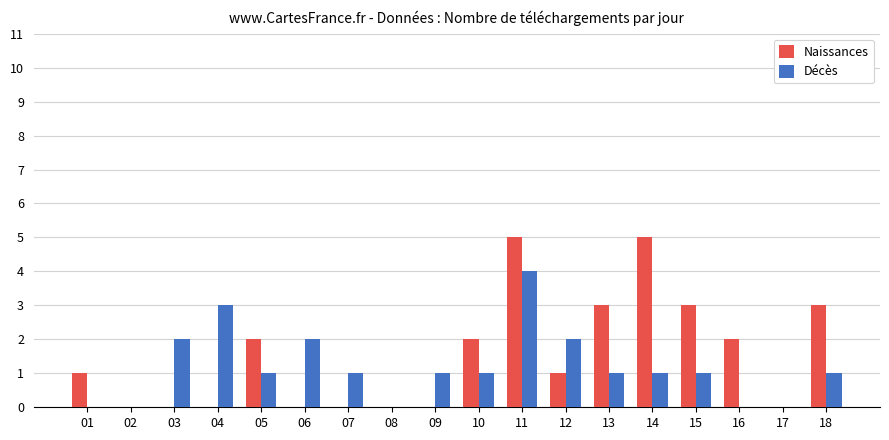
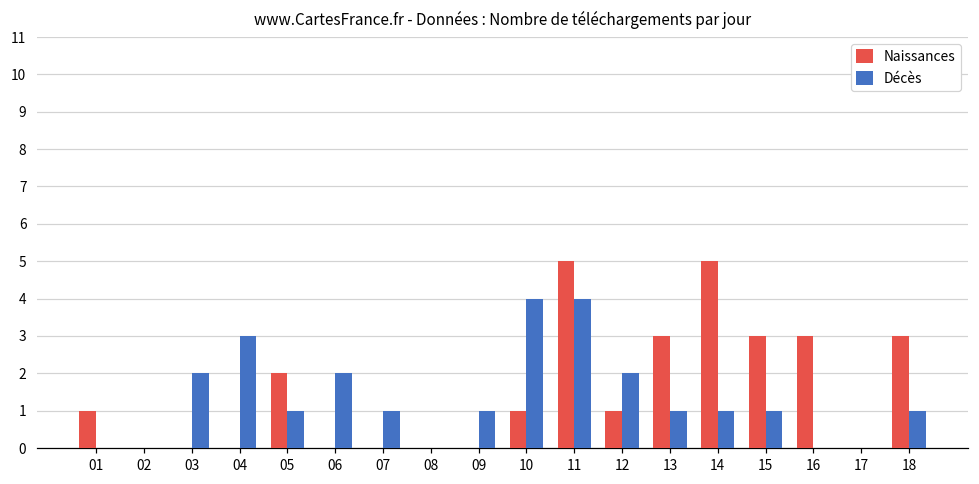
Naissances, 10: 2 -> 1
Décès, 10: 1 -> 4
Naissances, 16: 2 -> 3
